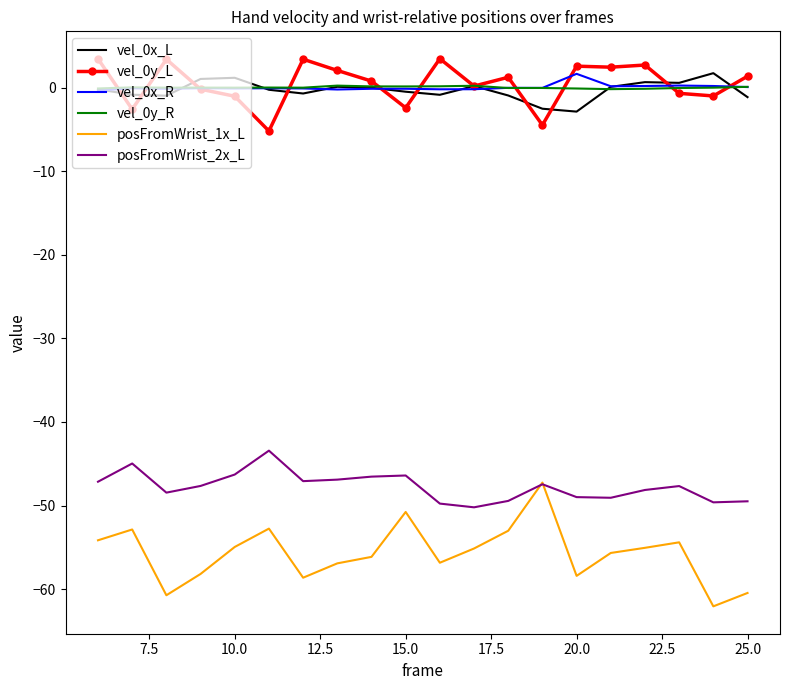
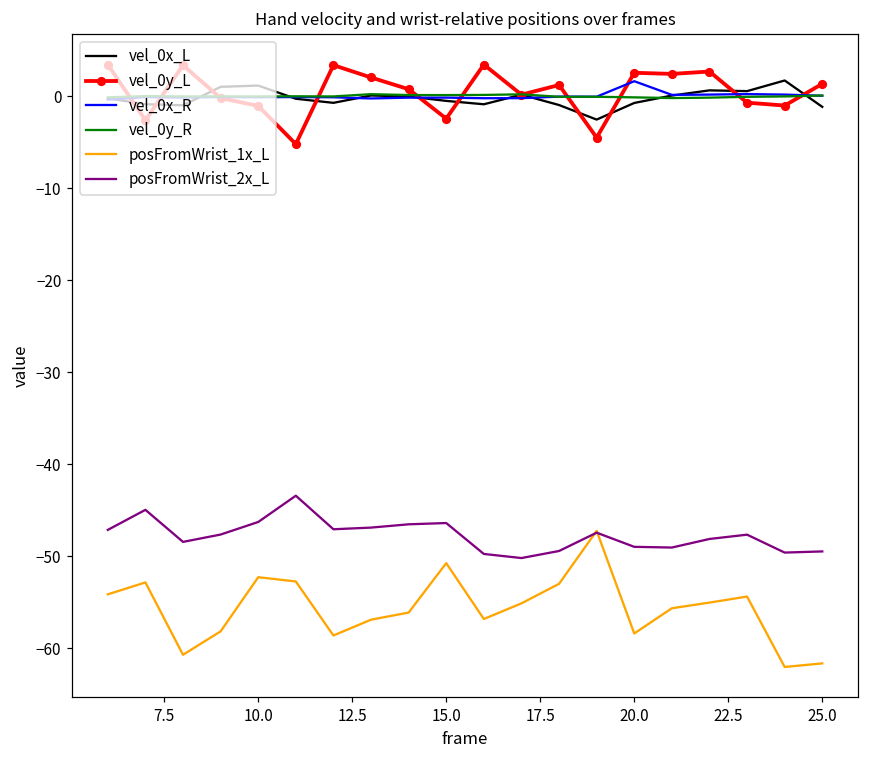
posFromWrist_1x_L, 10.0: -55 -> -52
vel_0x_L, 20.0: -3 -> -1
posFromWrist_1x_L, 25.0: -60 -> -62
